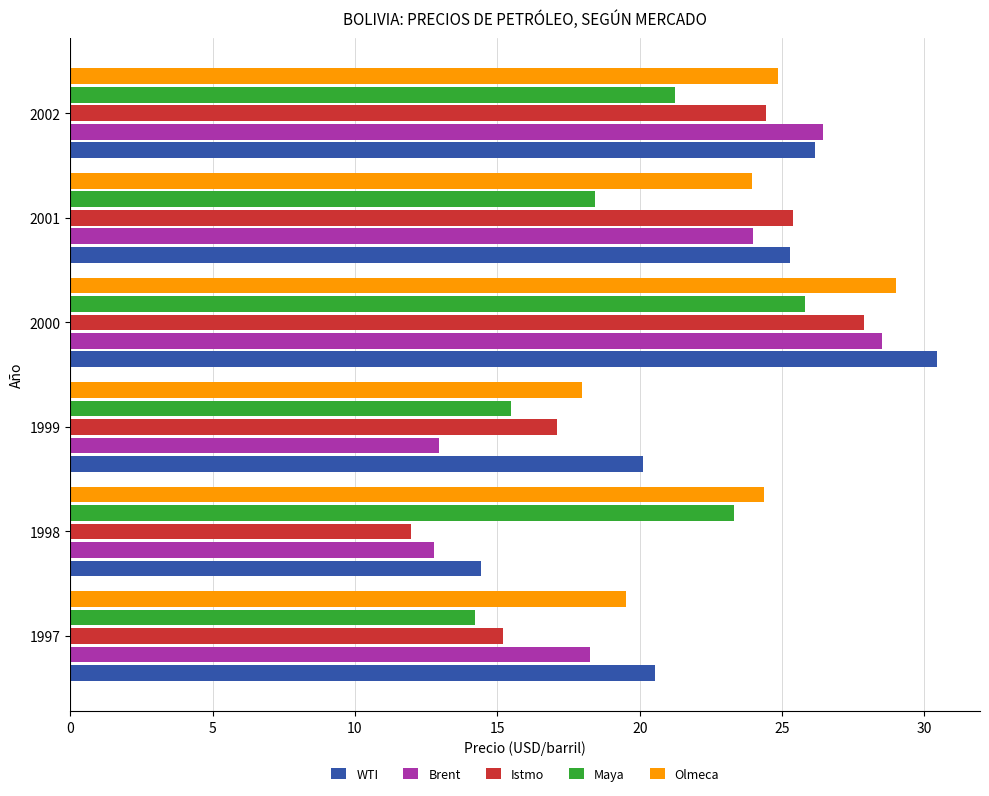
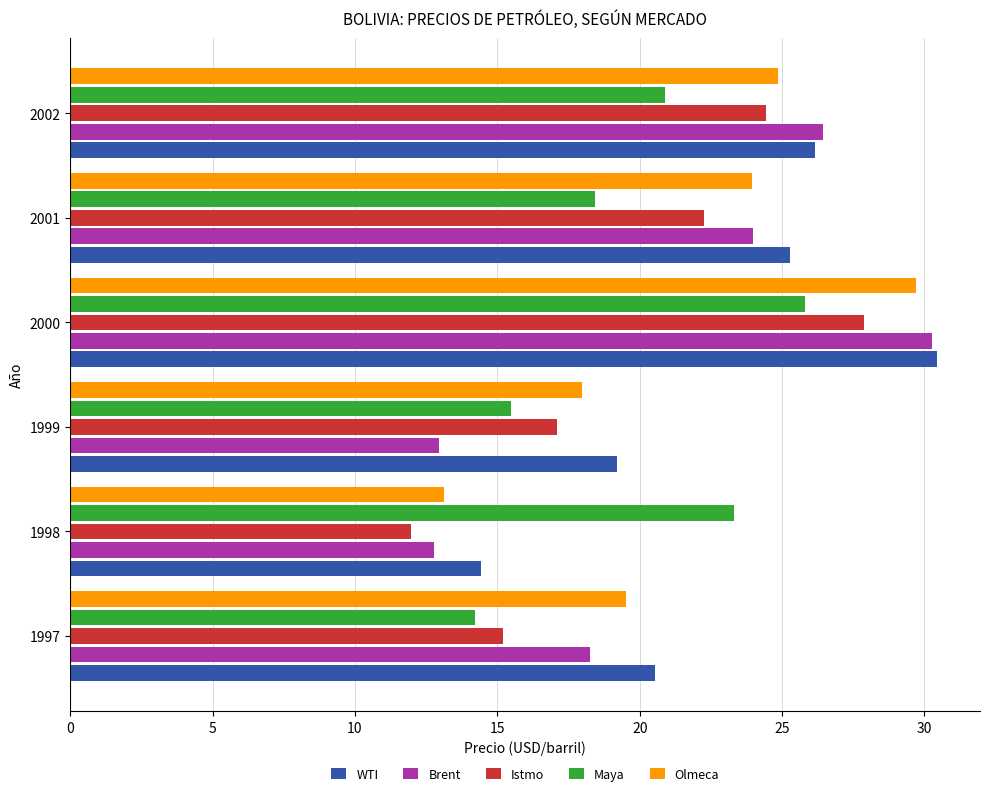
Maya, 2002: 21.2 -> 20.9
Istmo, 2001: 25.4 -> 22.3
Olmeca, 2000: 29.0 -> 29.7
Brent, 2000: 28.5 -> 30.3
WTI, 1999: 20.1 -> 19.2
Olmeca, 1998: 24.4 -> 13.1
